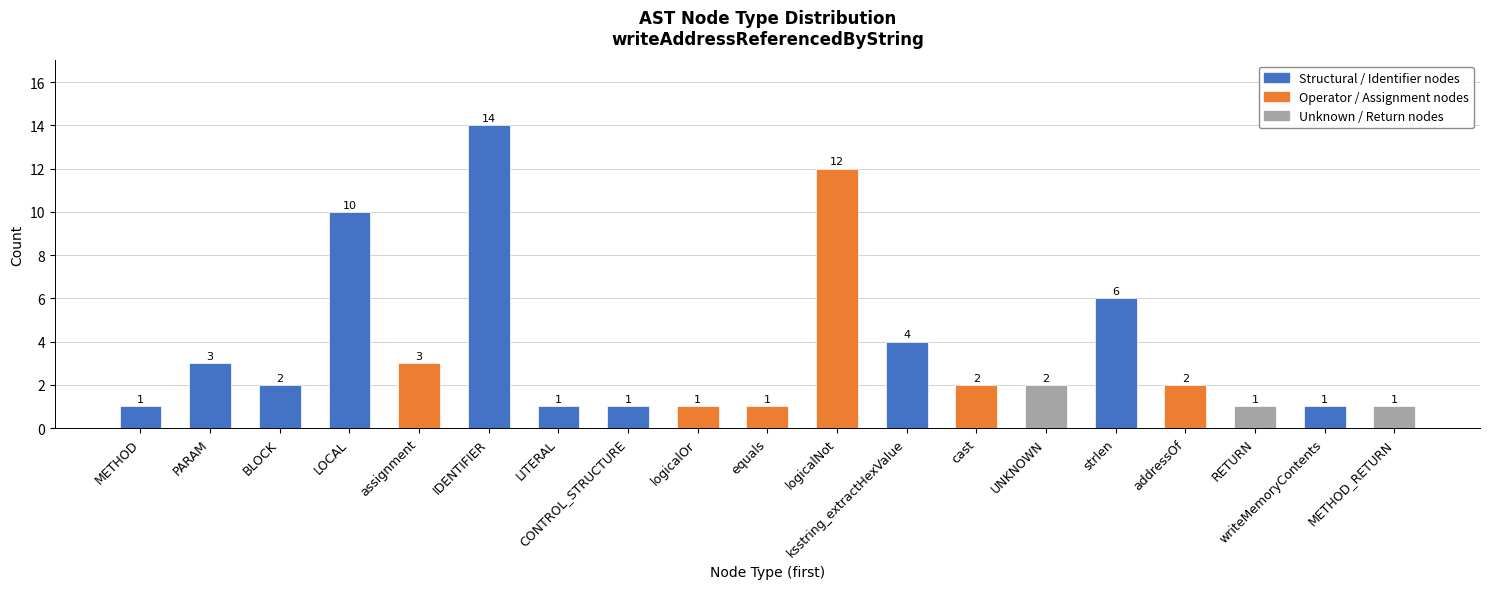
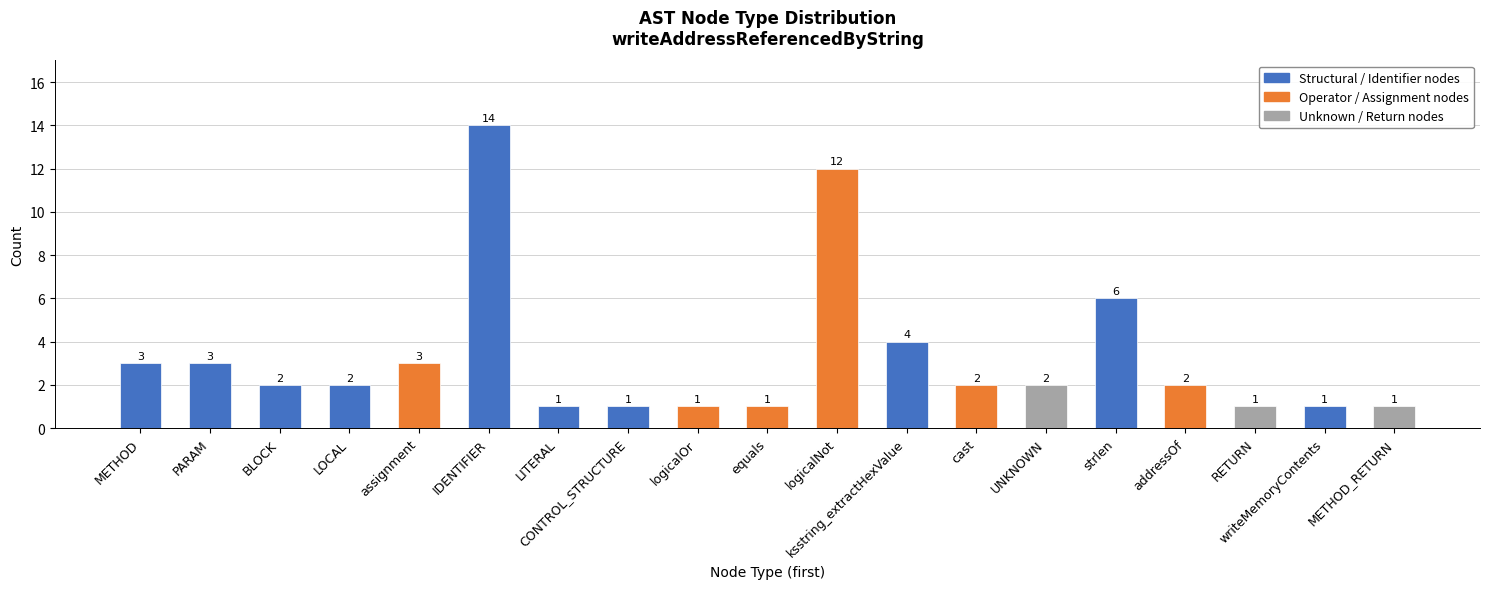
METHOD: 1 -> 3
LOCAL: 10 -> 2
